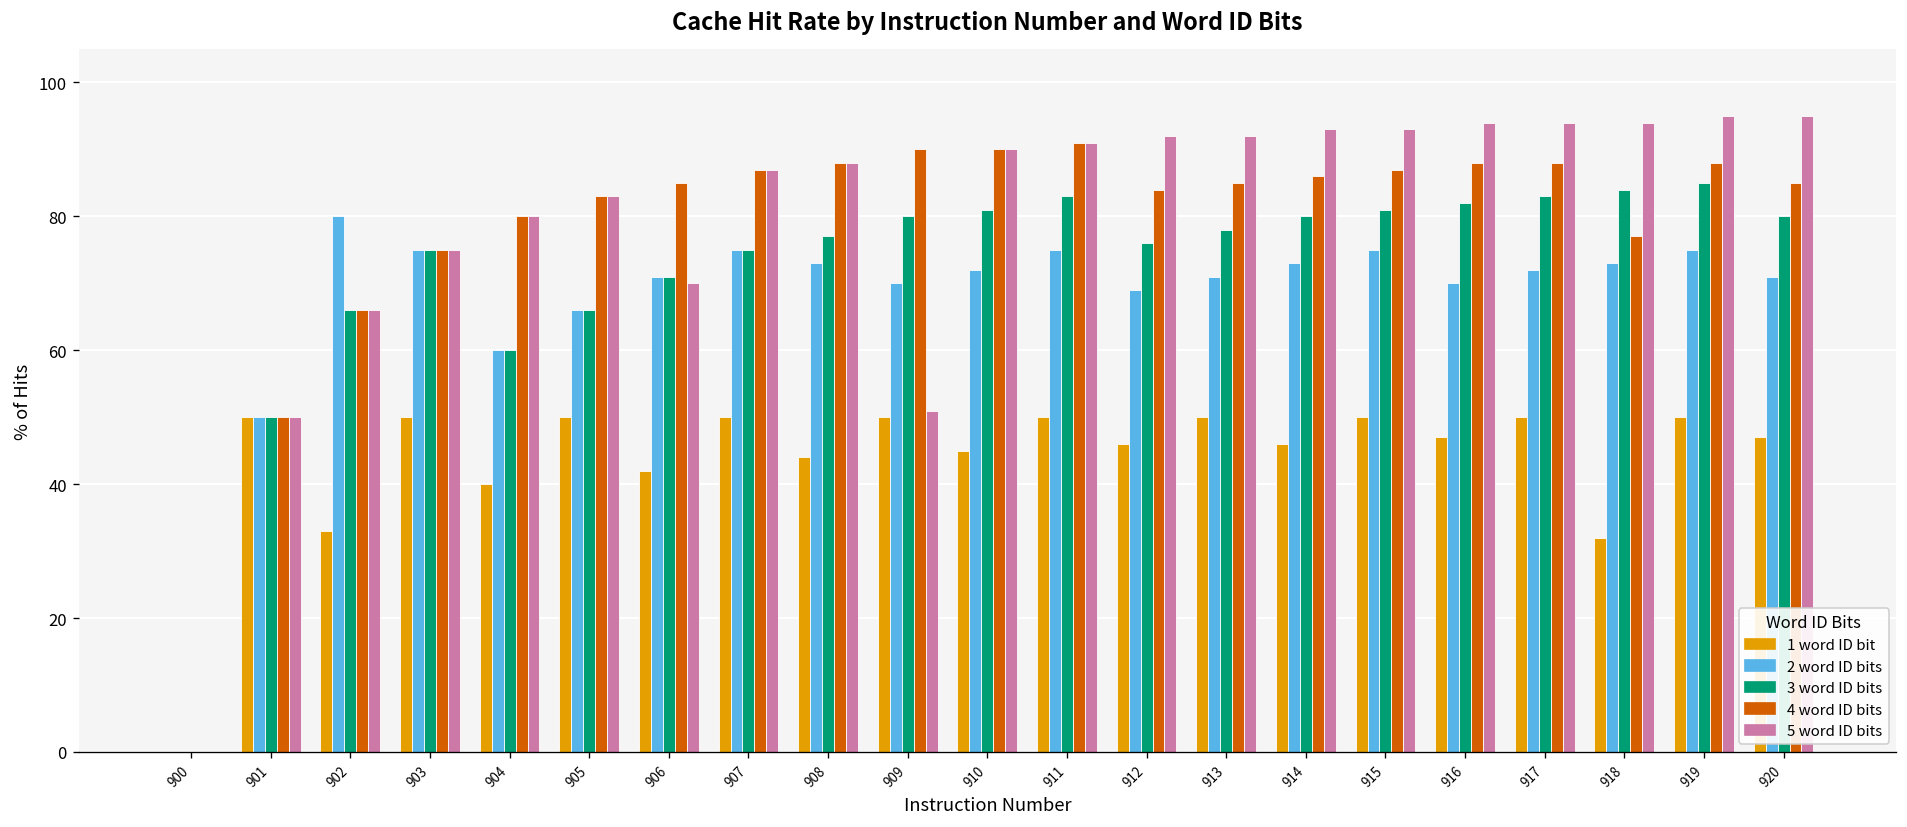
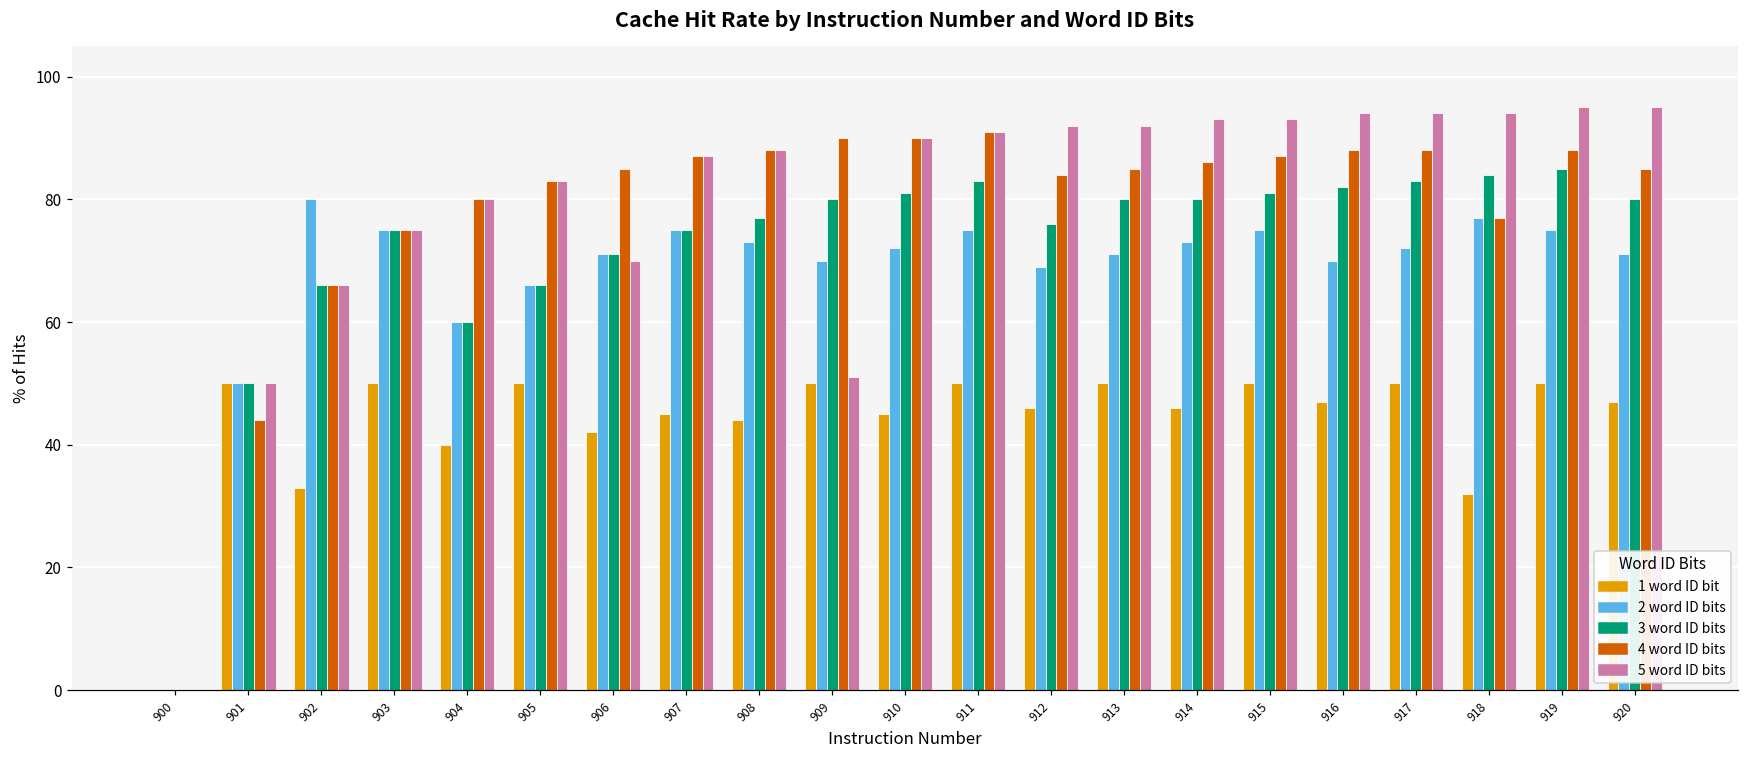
4 word ID bits, 901: 50 -> 44
1 word ID bit, 907: 50 -> 45
3 word ID bits, 913: 78 -> 80
2 word ID bits, 918: 73 -> 77
